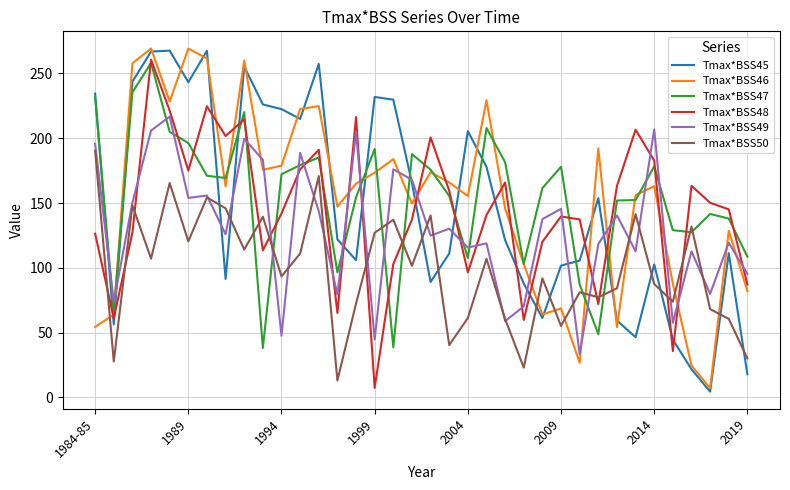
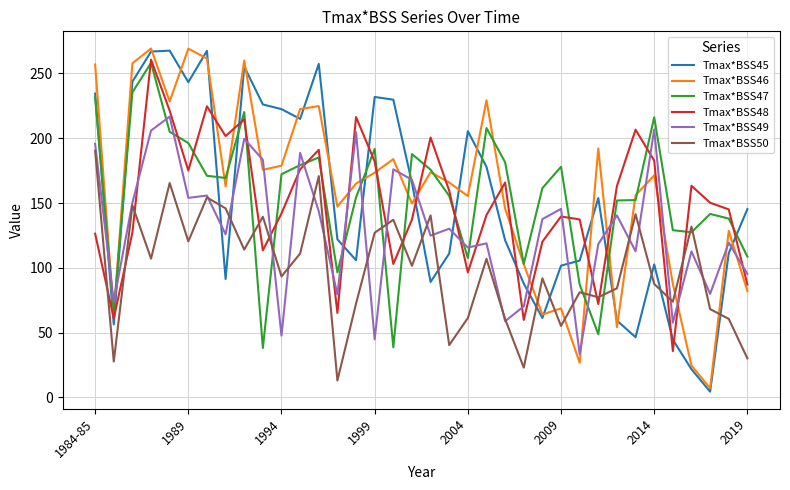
Tmax*BSS46, 1984-85: 54 -> 257
Tmax*BSS48, 1999: 7 -> 182
Tmax*BSS46, 2014: 163 -> 171
Tmax*BSS47, 2014: 178 -> 216
Tmax*BSS45, 2019: 18 -> 145
